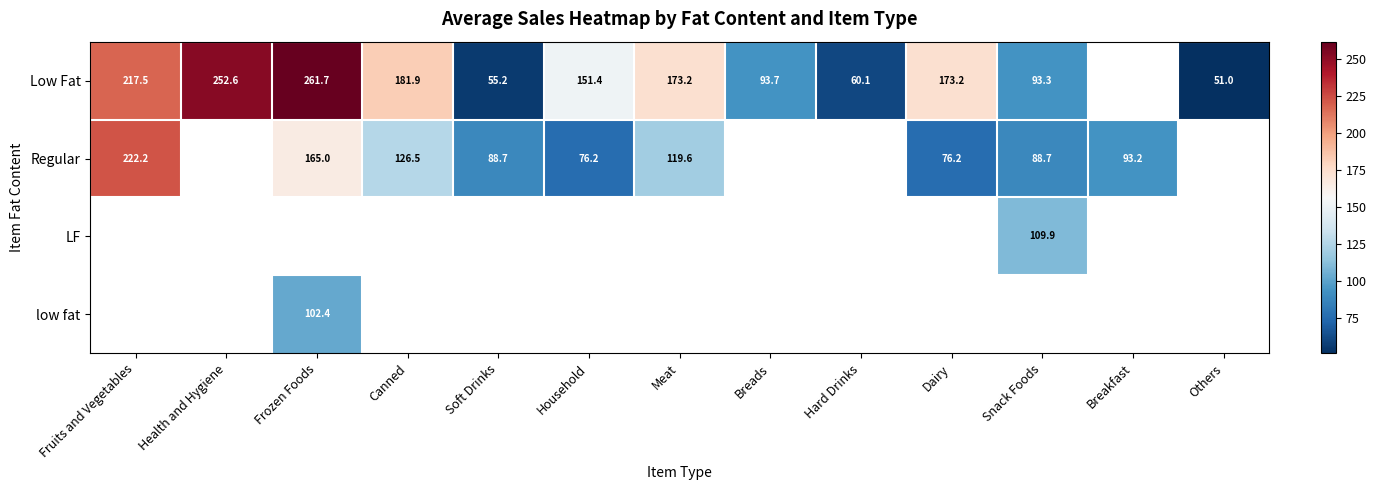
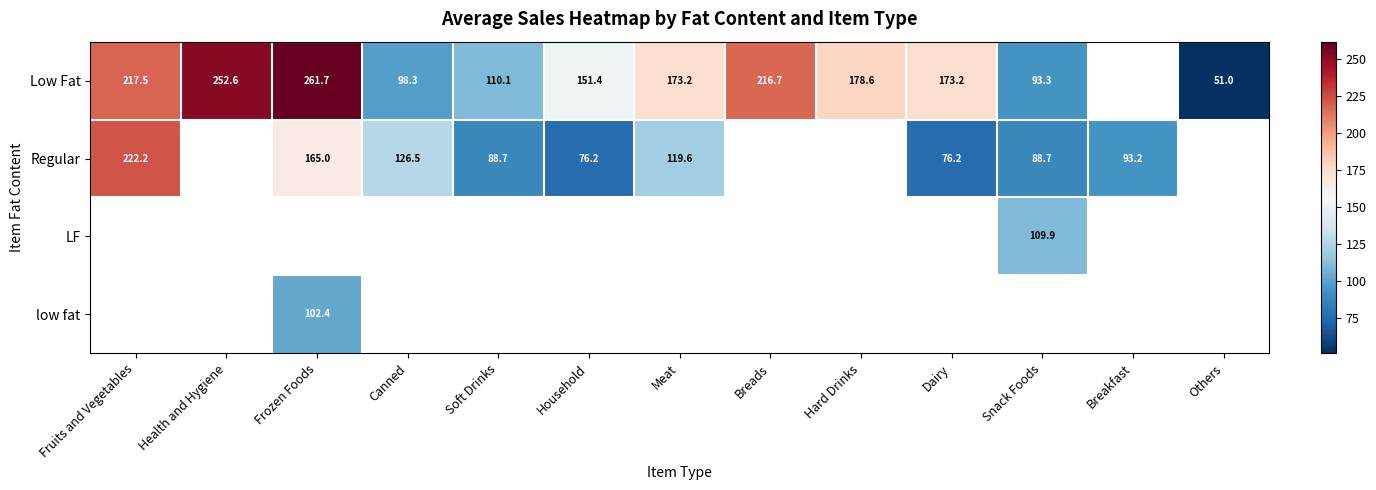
Low Fat, Canned: 181.9 -> 98.3
Low Fat, Soft Drinks: 55.2 -> 110.1
Low Fat, Breads: 93.7 -> 216.7
Low Fat, Hard Drinks: 60.1 -> 178.6
